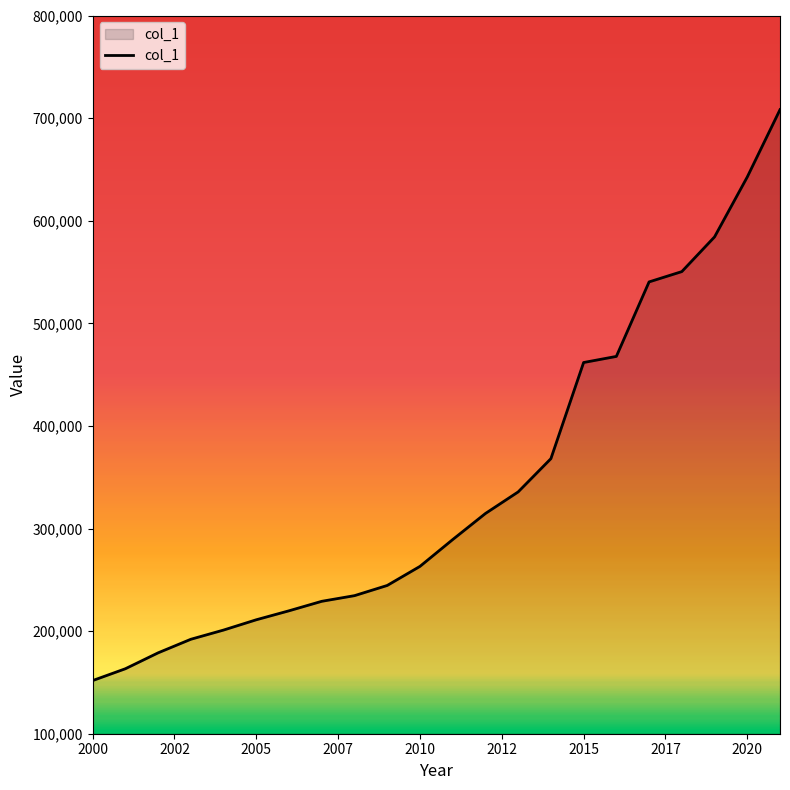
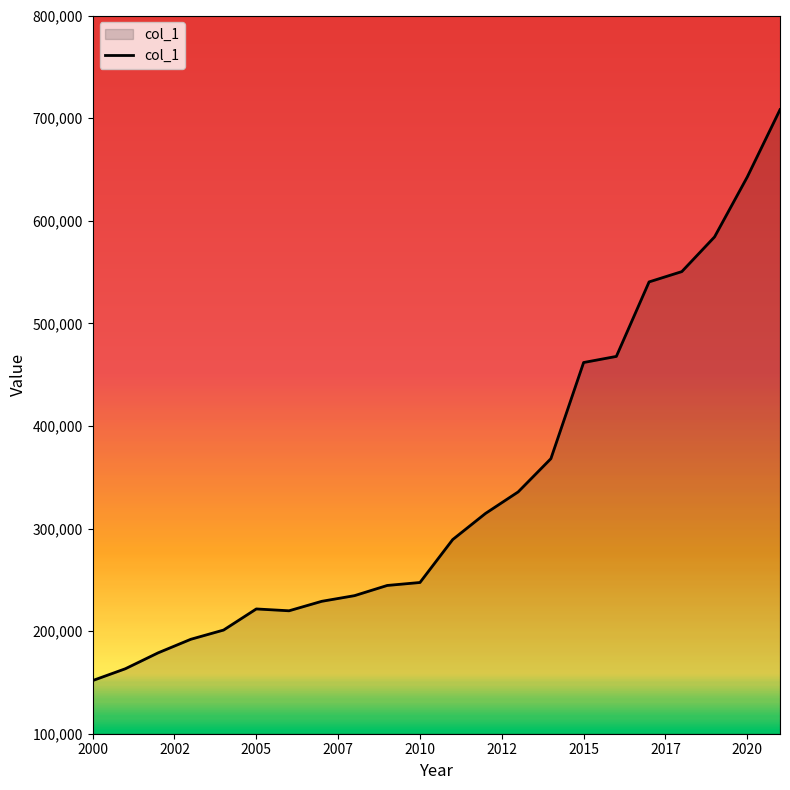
2005: 211,000 -> 222,000
2010: 263,000 -> 247,000
